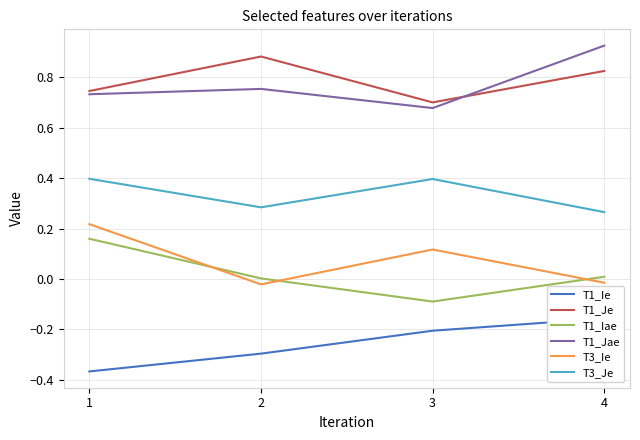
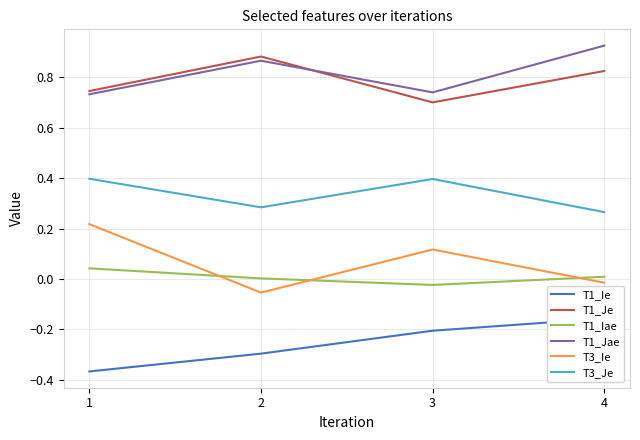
T1_Iae, 1: 0.16 -> 0.04
T1_Jae, 2: 0.75 -> 0.87
T3_Ie, 2: -0.02 -> -0.05
T1_Iae, 3: -0.09 -> -0.02
T1_Jae, 3: 0.68 -> 0.74
